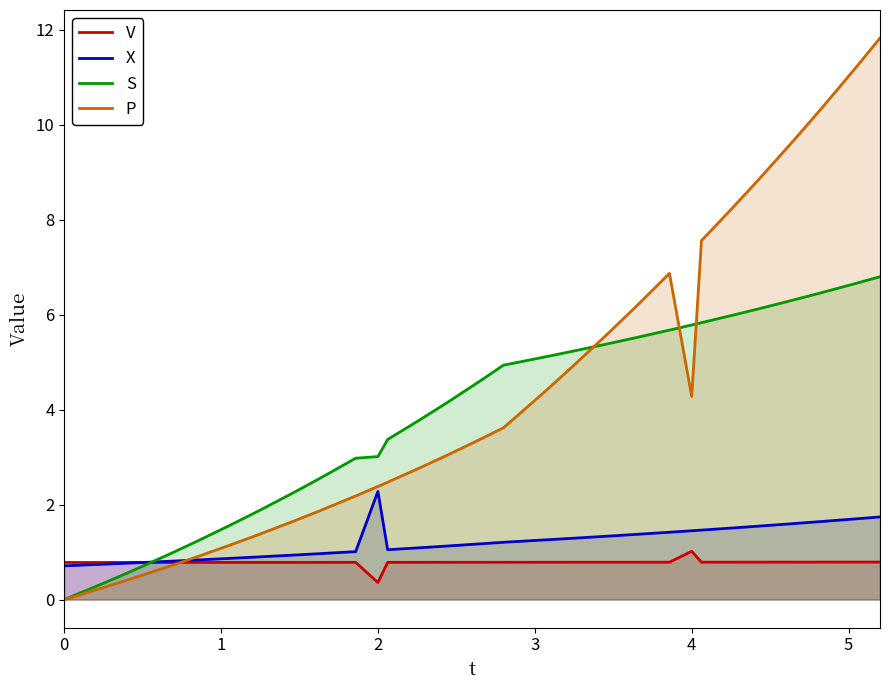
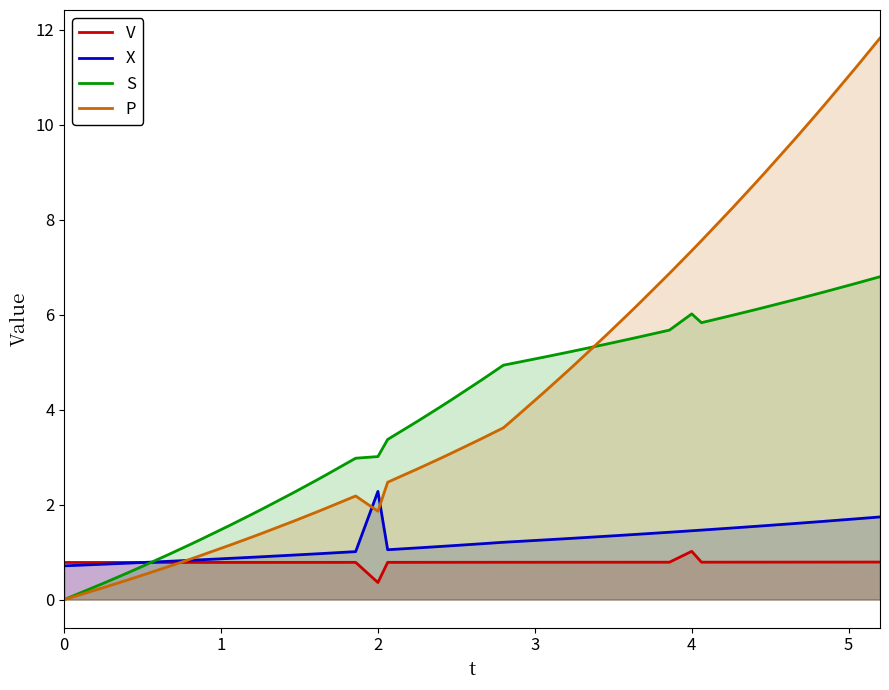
P, 2: 2.4 -> 1.9
S, 4: 5.8 -> 6.0
P, 4: 4.3 -> 7.3
